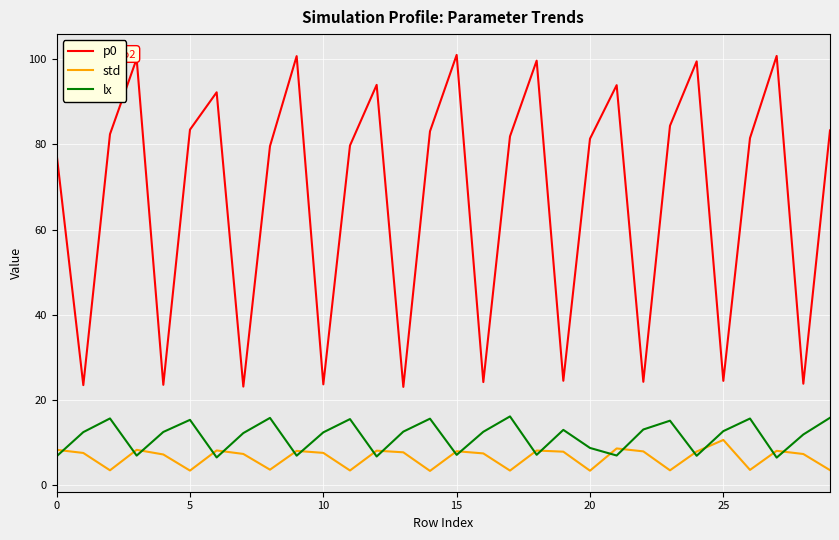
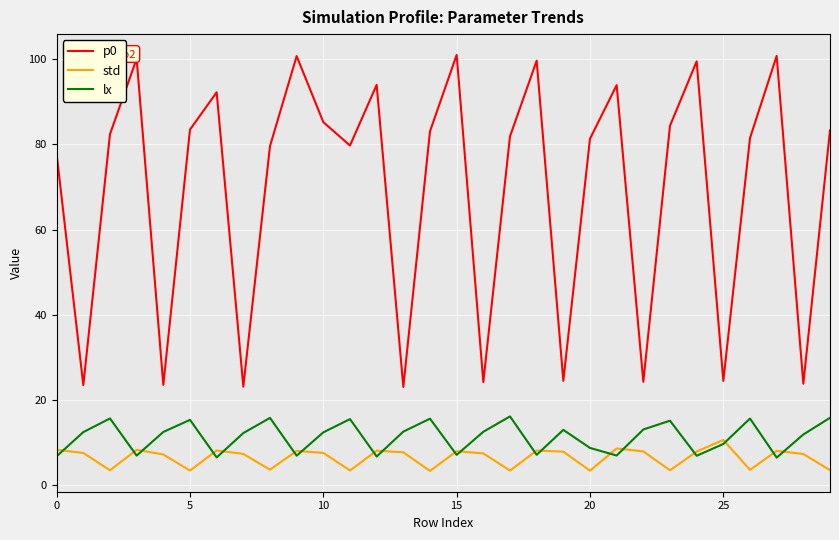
p0, 10: 24 -> 85
lx, 25: 13 -> 10
